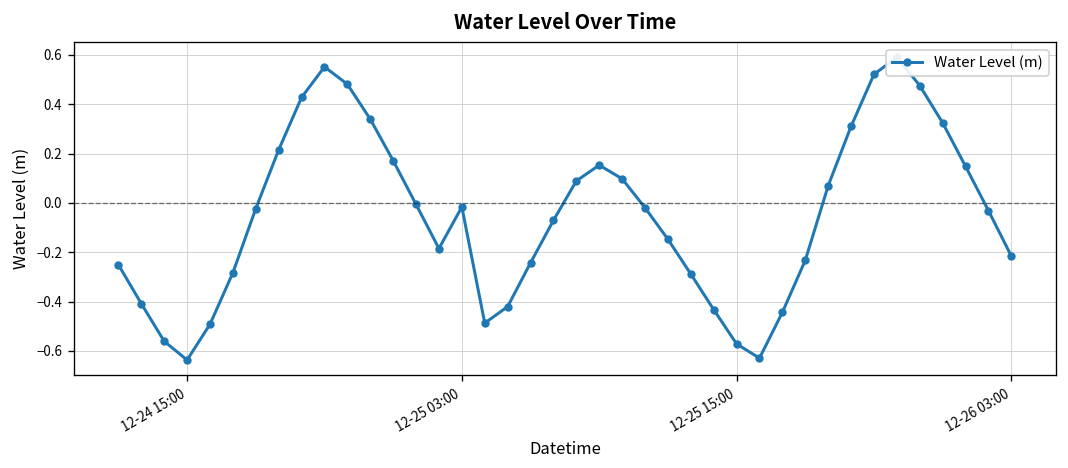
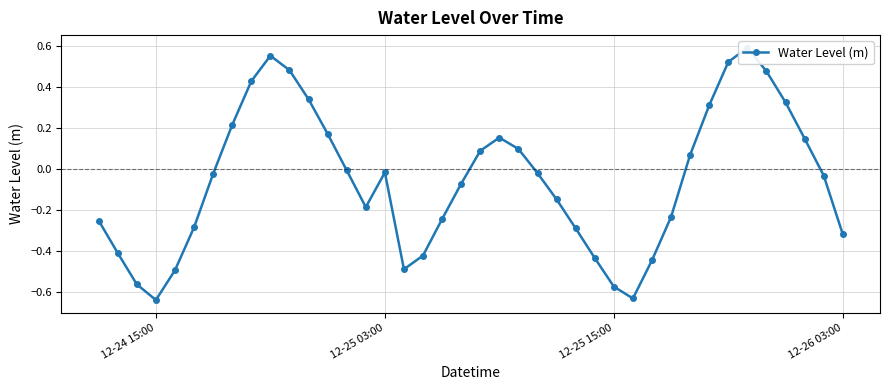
12-26 03:00: -0.22 -> -0.32
